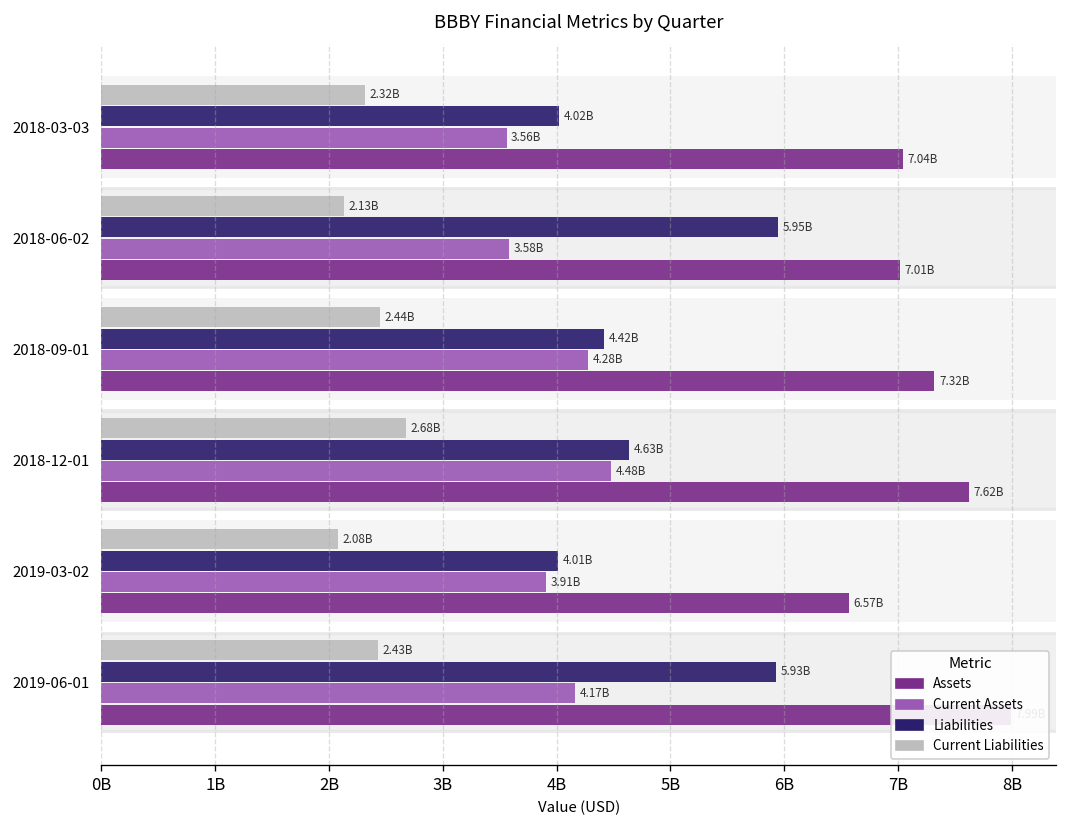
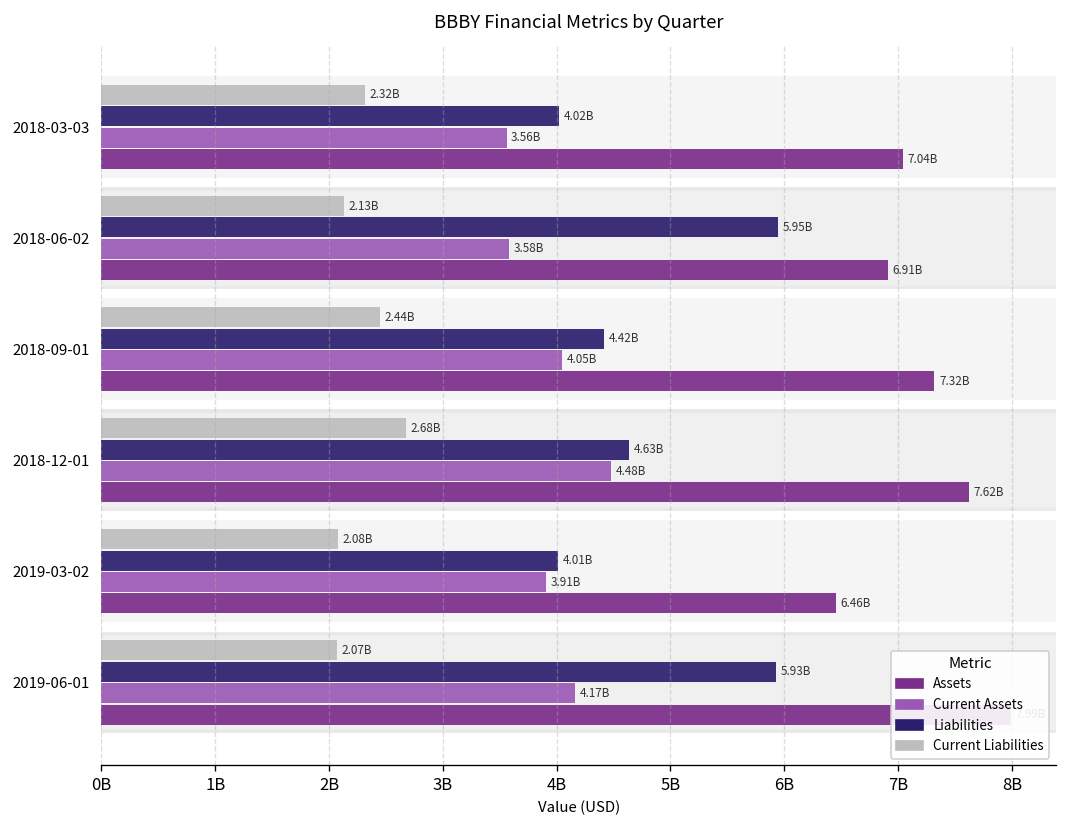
Assets, 2018-06-02: 7.01B -> 6.91B
Current Assets, 2018-09-01: 4.28B -> 4.05B
Assets, 2019-03-02: 6.57B -> 6.46B
Current Liabilities, 2019-06-01: 2.43B -> 2.07B
